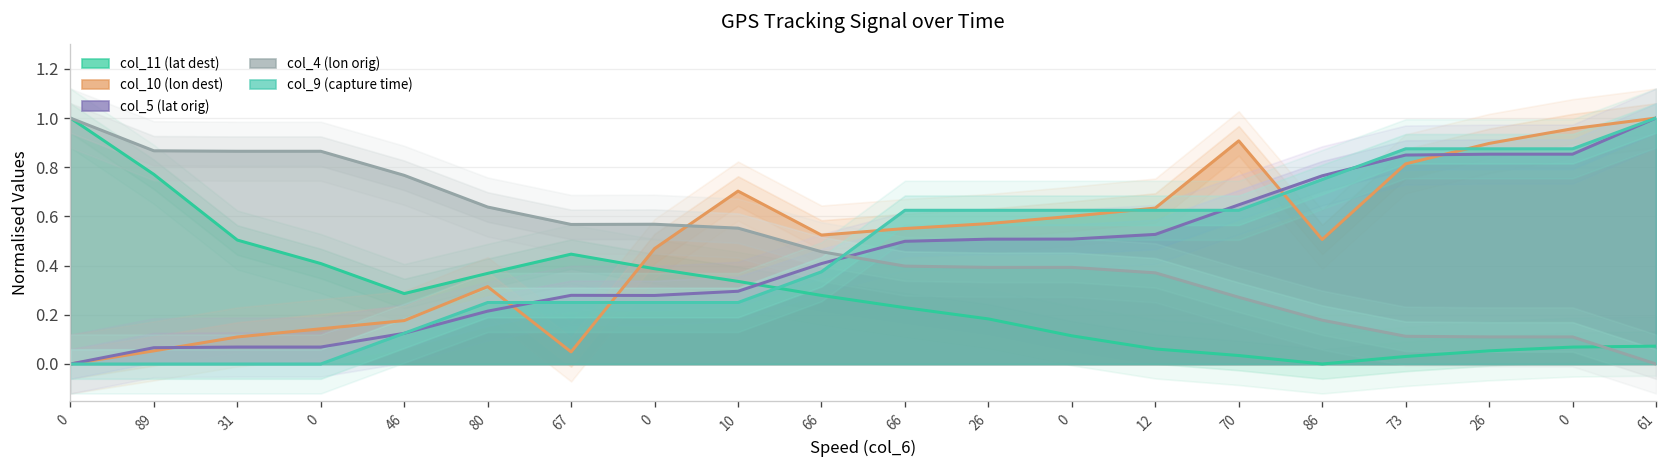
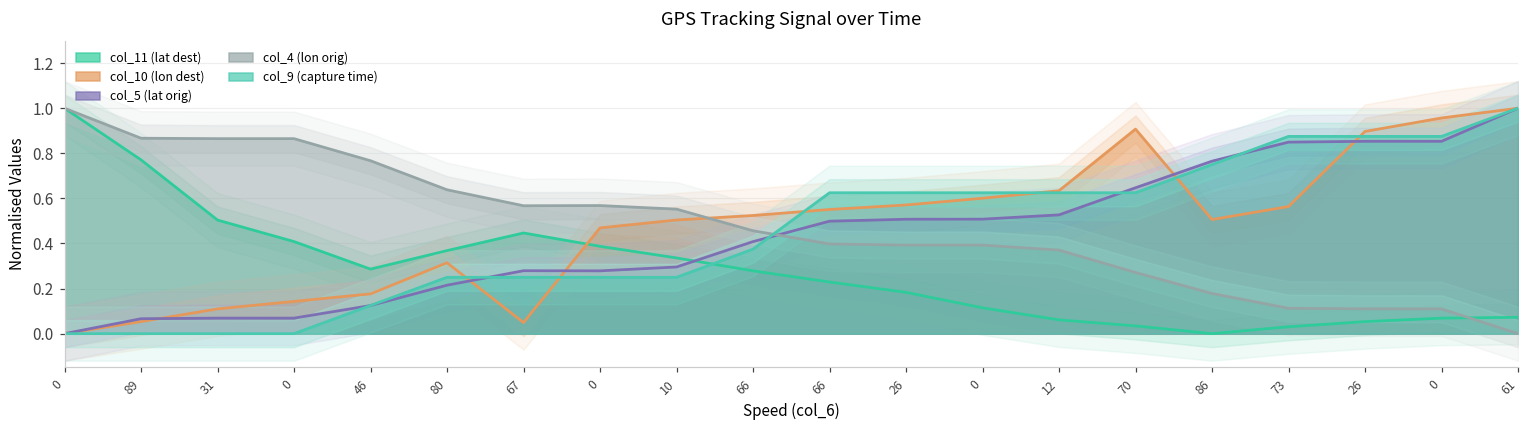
col_10 (lon dest), 10: 0.70 -> 0.50
col_10 (lon dest), 73: 0.81 -> 0.56
